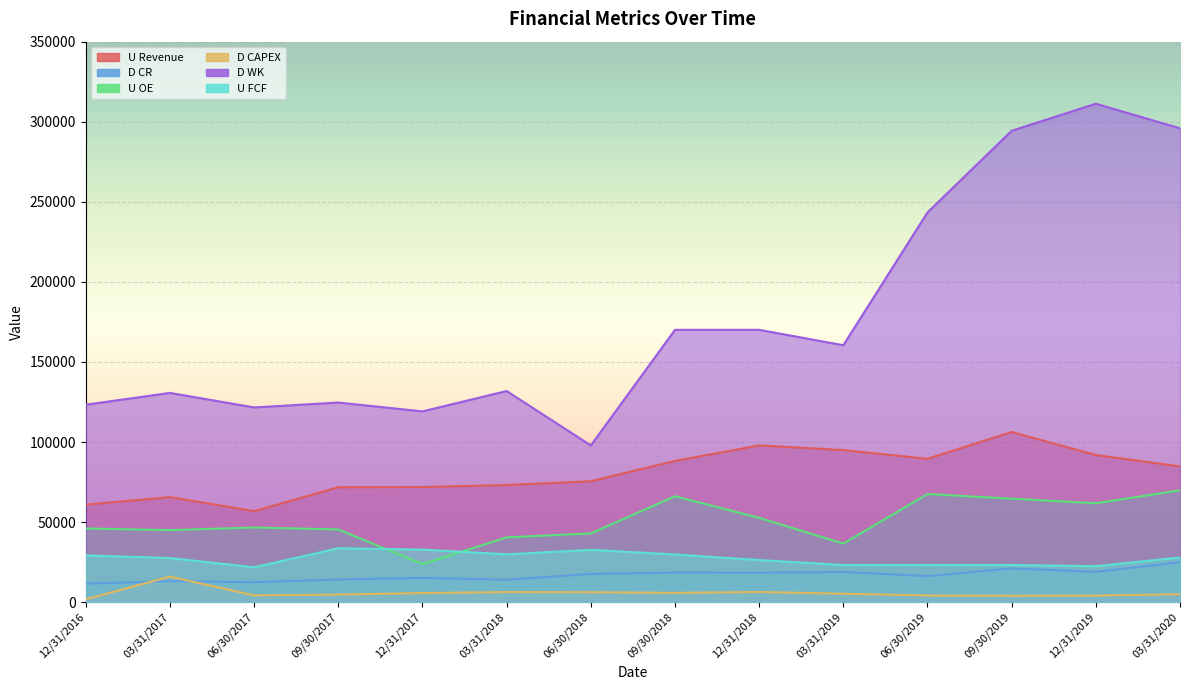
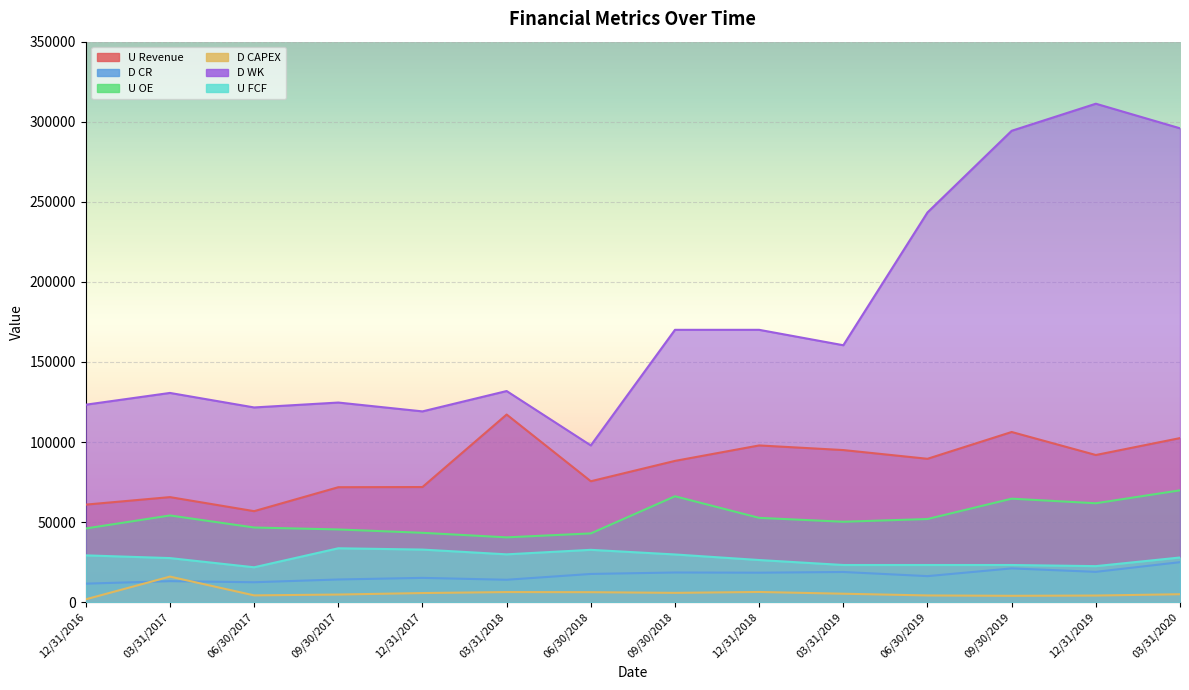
U OE, 03/31/2017: 45000 -> 54000
U OE, 12/31/2017: 24000 -> 43000
U Revenue, 03/31/2018: 73000 -> 117000
U OE, 03/31/2019: 37000 -> 50000
U OE, 06/30/2019: 68000 -> 52000
U Revenue, 03/31/2020: 85000 -> 102000
